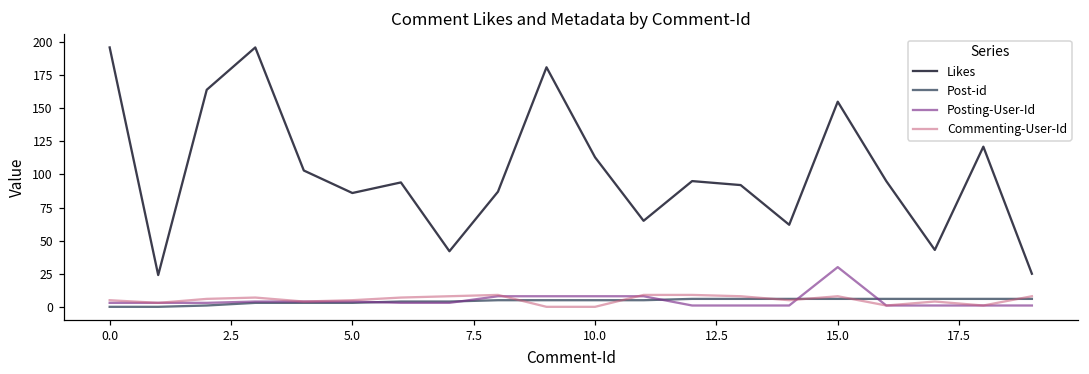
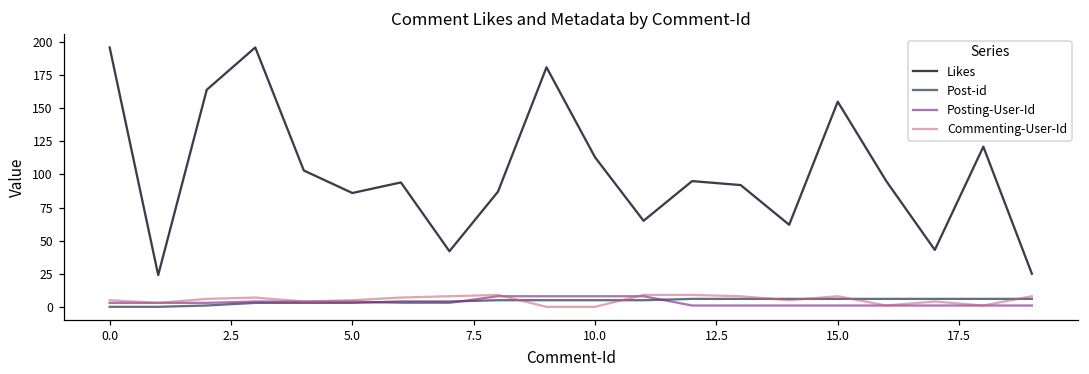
Posting-User-Id, 15.0: 30 -> 1
